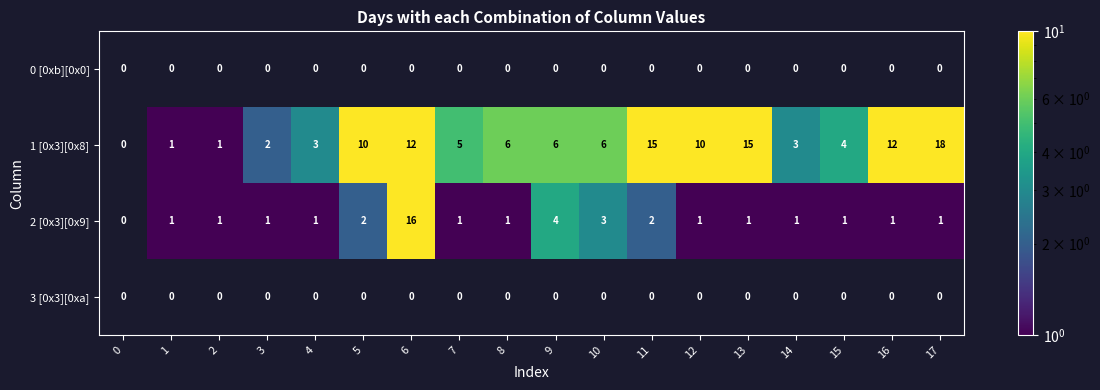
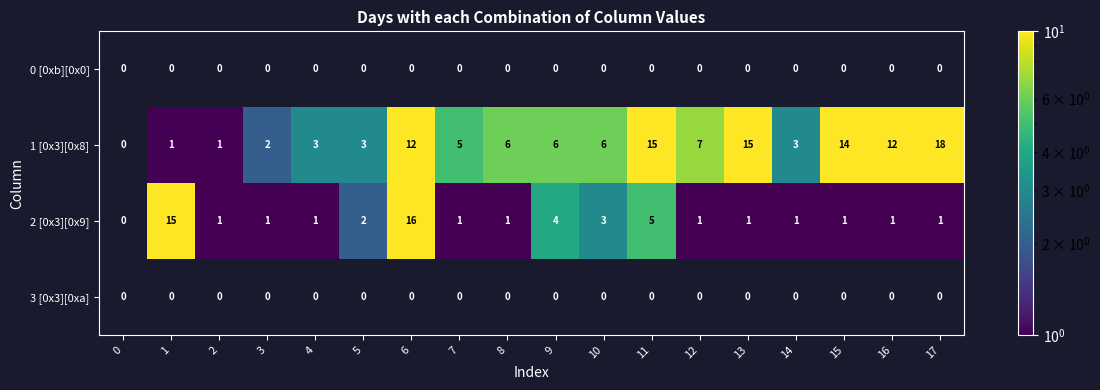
1 [0x3][0x8], 5: 10 -> 3
1 [0x3][0x8], 12: 10 -> 7
1 [0x3][0x8], 15: 4 -> 14
2 [0x3][0x9], 1: 1 -> 15
2 [0x3][0x9], 11: 2 -> 5
